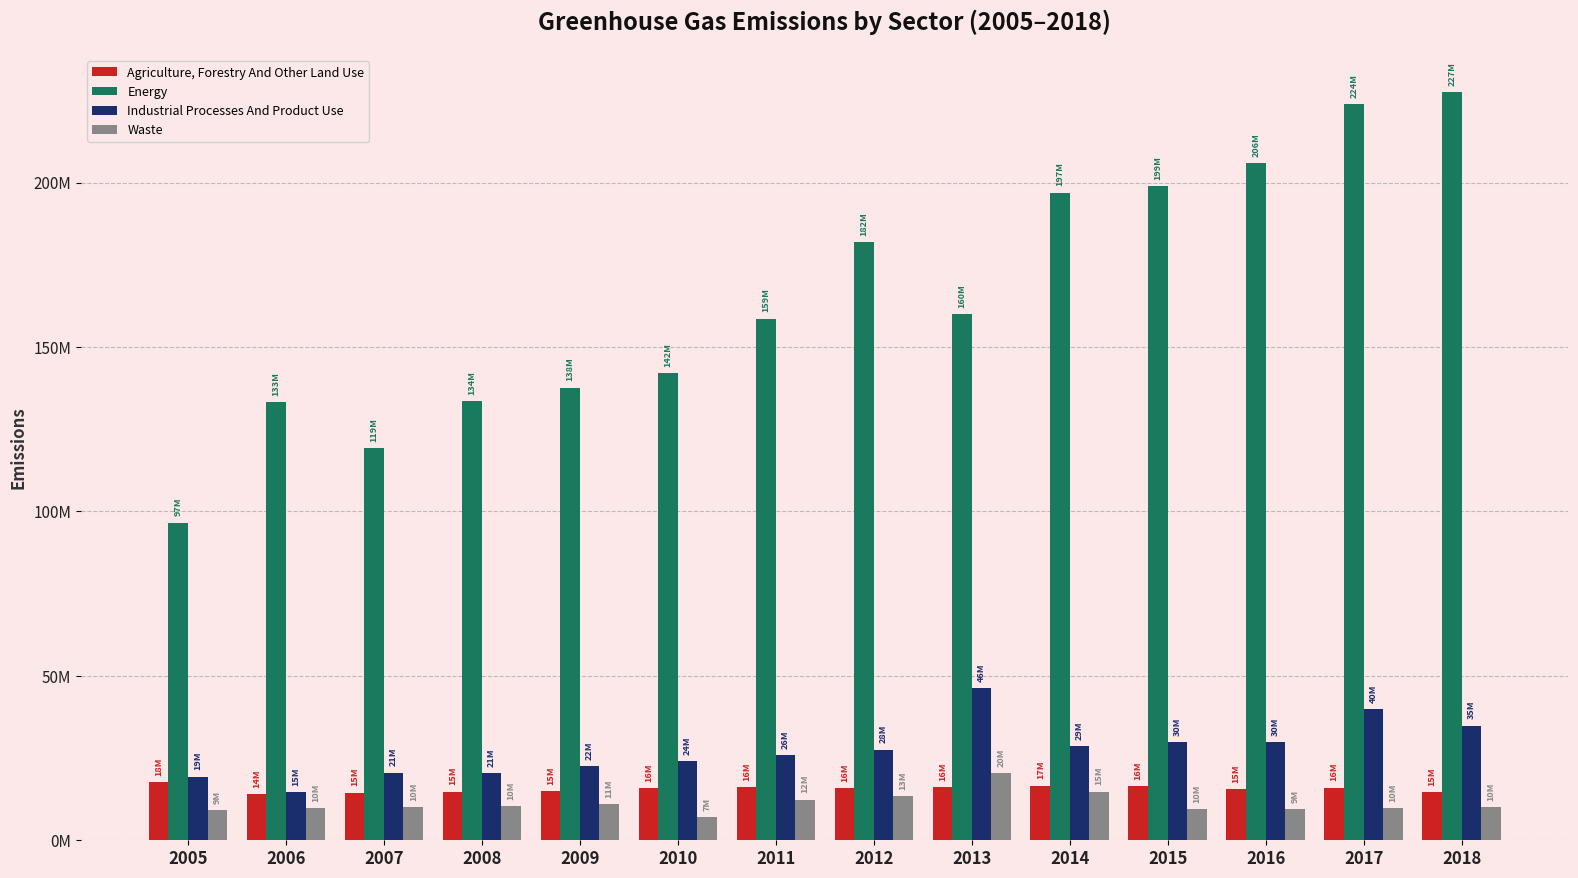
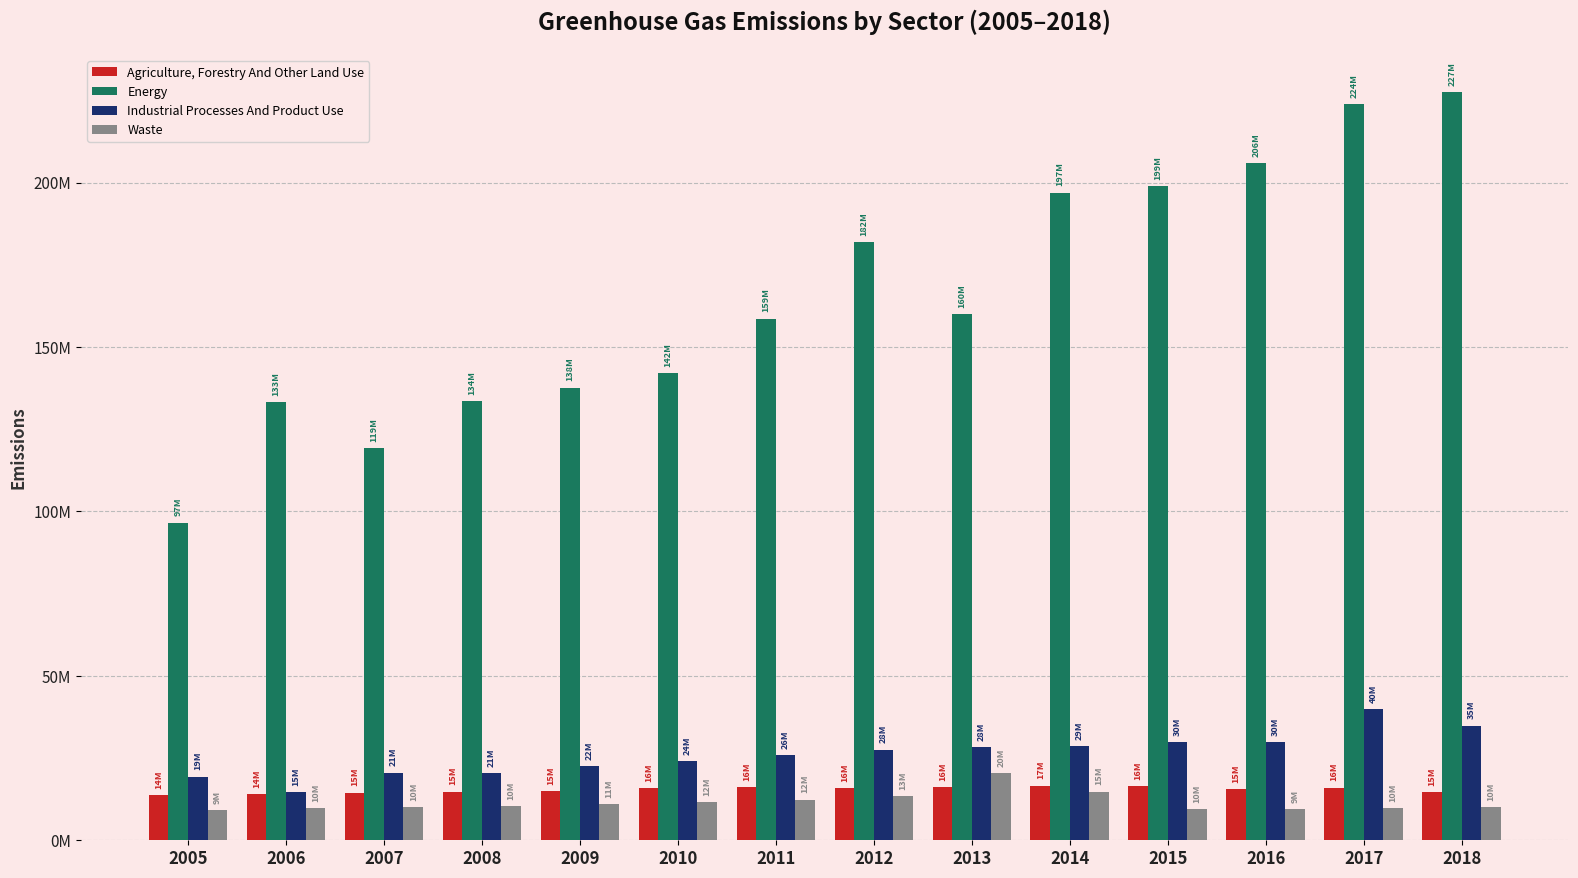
Agriculture, Forestry And Other Land Use, 2005: 18M -> 14M
Waste, 2010: 7M -> 12M
Industrial Processes And Product Use, 2013: 46M -> 28M
